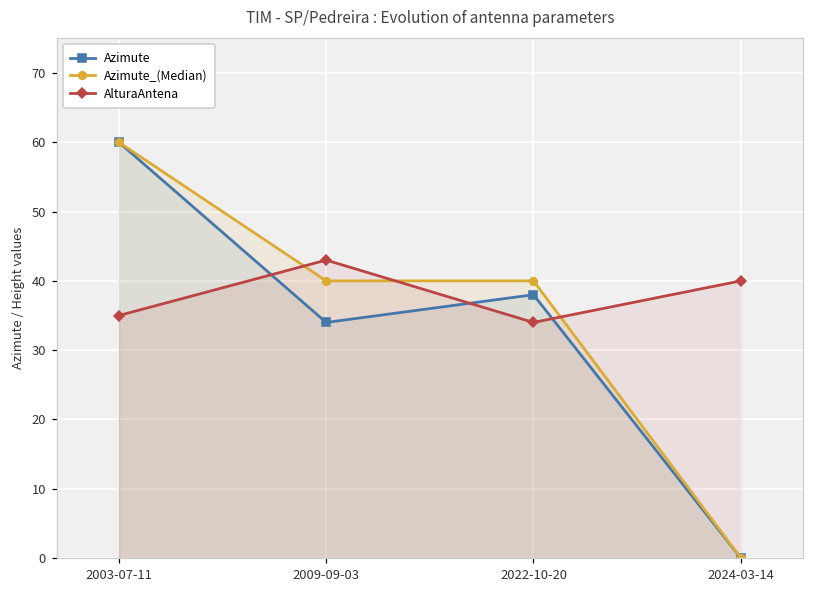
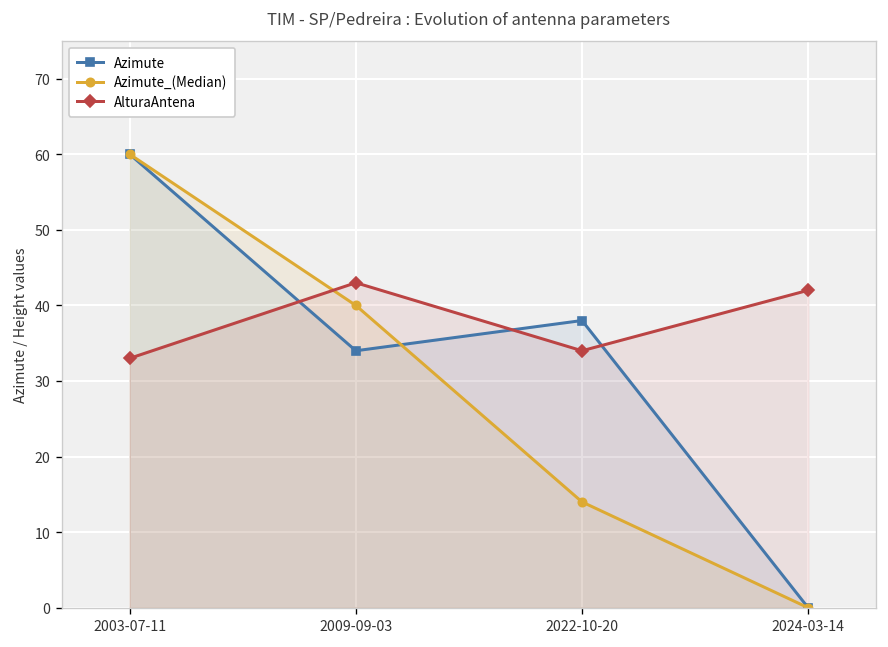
AlturaAntena, 2003-07-11: 35 -> 33
Azimute_(Median), 2022-10-20: 40 -> 14
AlturaAntena, 2024-03-14: 40 -> 42
